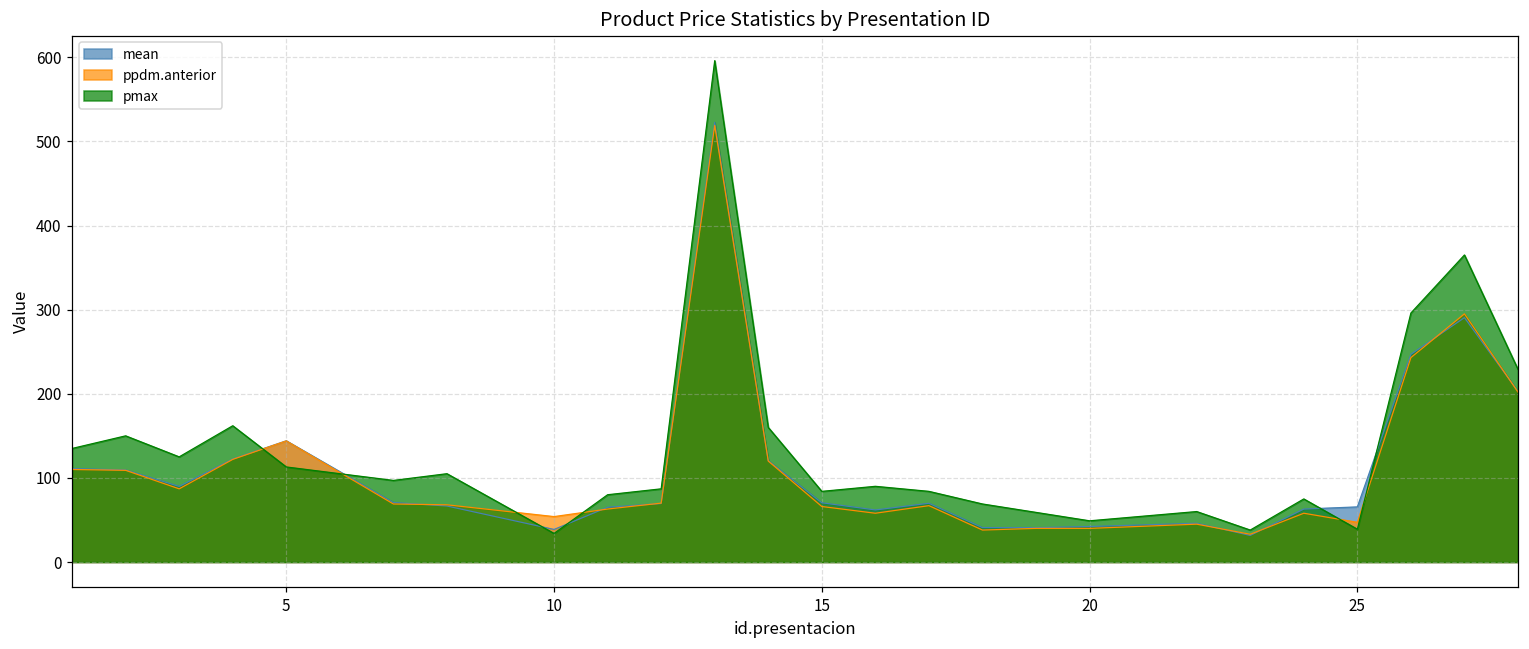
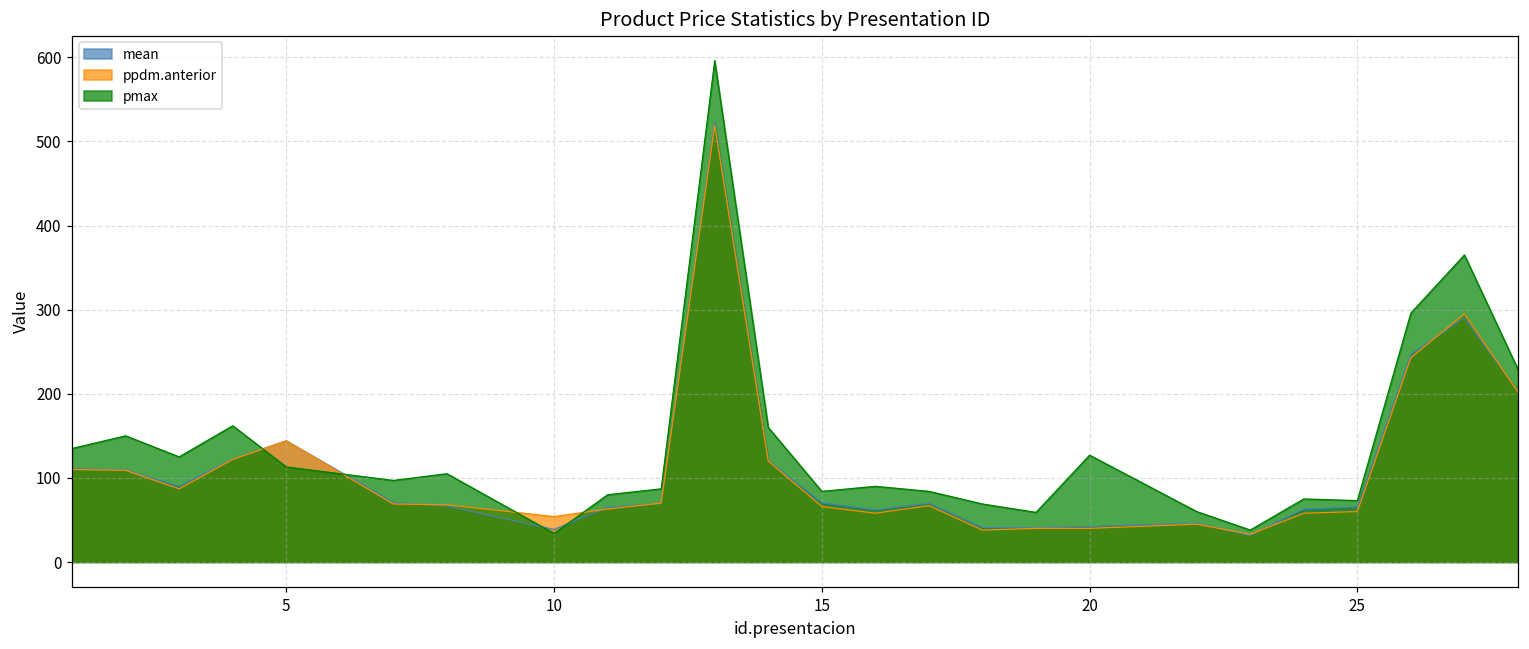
pmax, 20: 50 -> 130
ppdm.anterior, 25: 50 -> 60
pmax, 25: 40 -> 70
